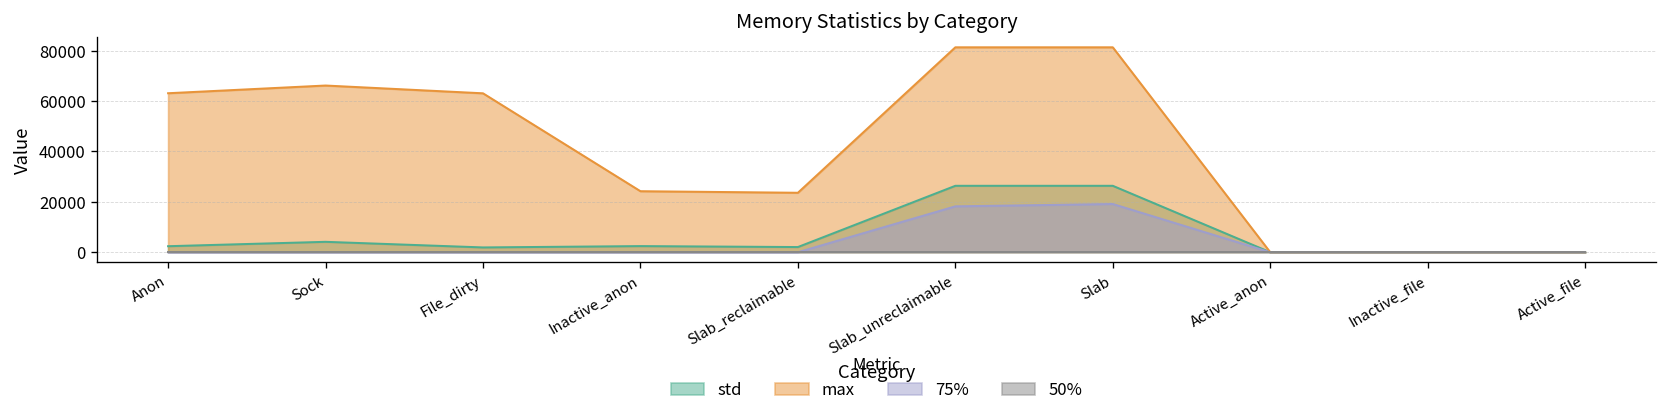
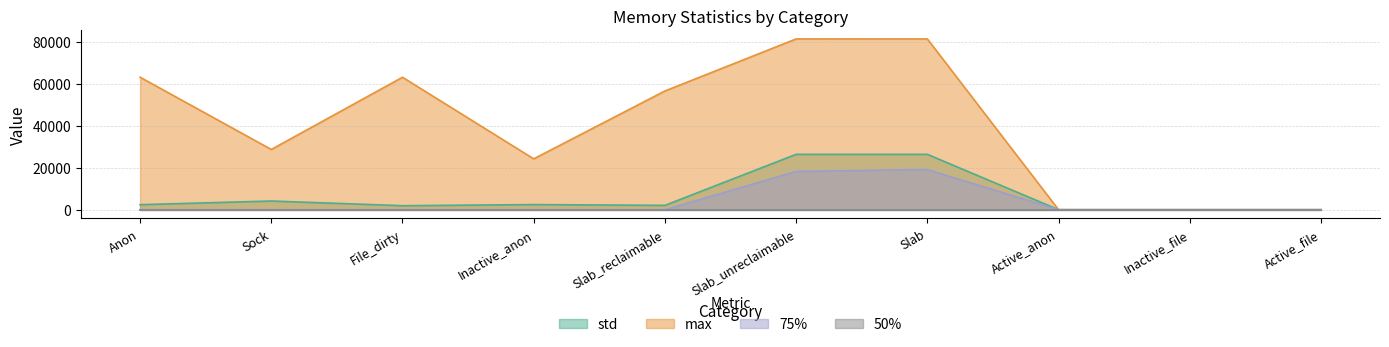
max, Sock: 66000 -> 29000
max, Slab_reclaimable: 24000 -> 57000
